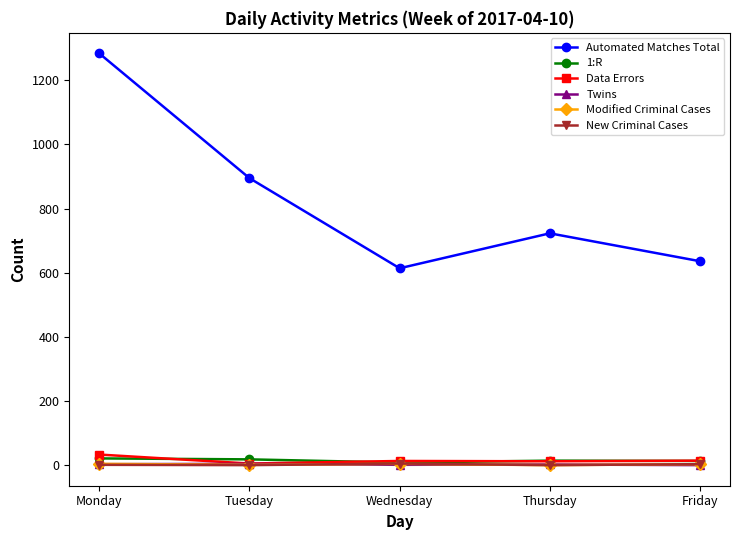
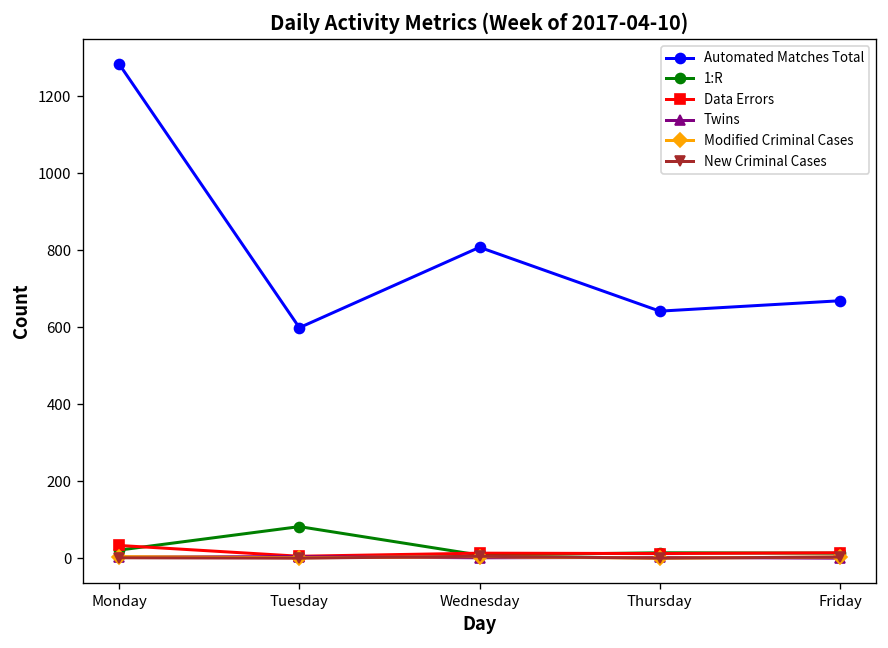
Automated Matches Total, Tuesday: 900 -> 600
1:R, Tuesday: 20 -> 80
Automated Matches Total, Wednesday: 610 -> 810
Automated Matches Total, Thursday: 720 -> 640
Automated Matches Total, Friday: 640 -> 670
